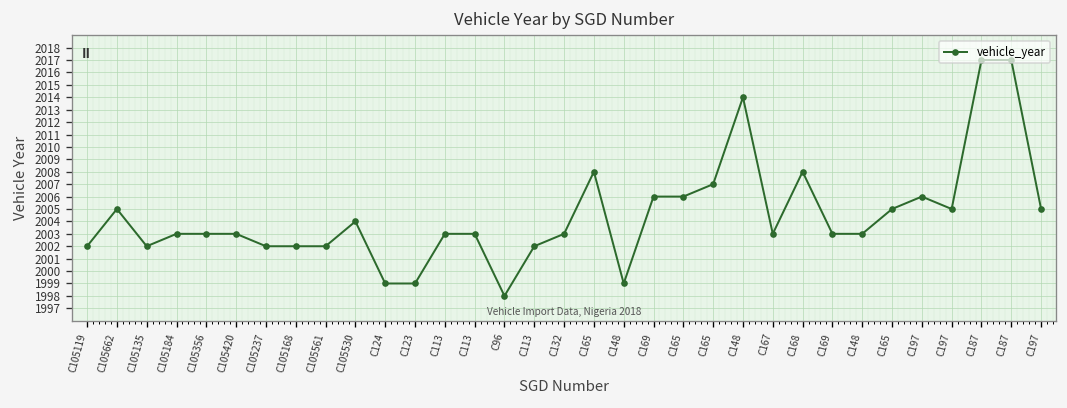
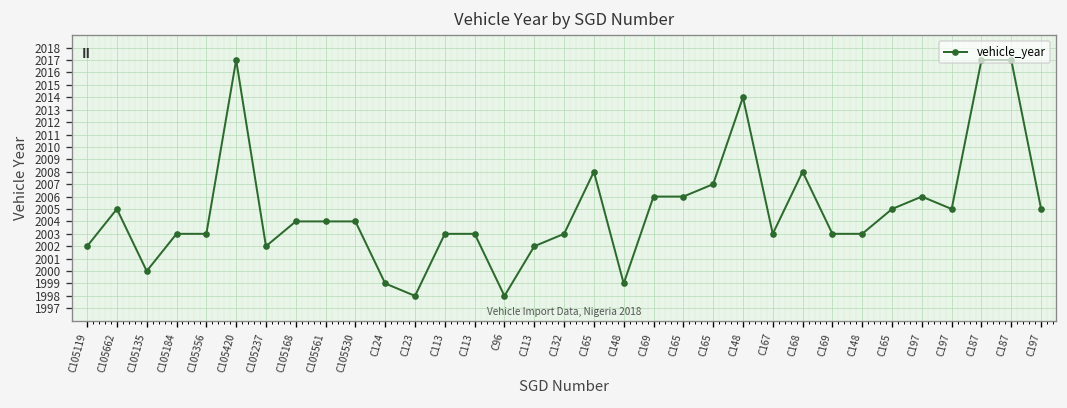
C105135: 2002 -> 2000
C105420: 2003 -> 2017
C105168: 2002 -> 2004
C105561: 2002 -> 2004
C123: 1999 -> 1998
